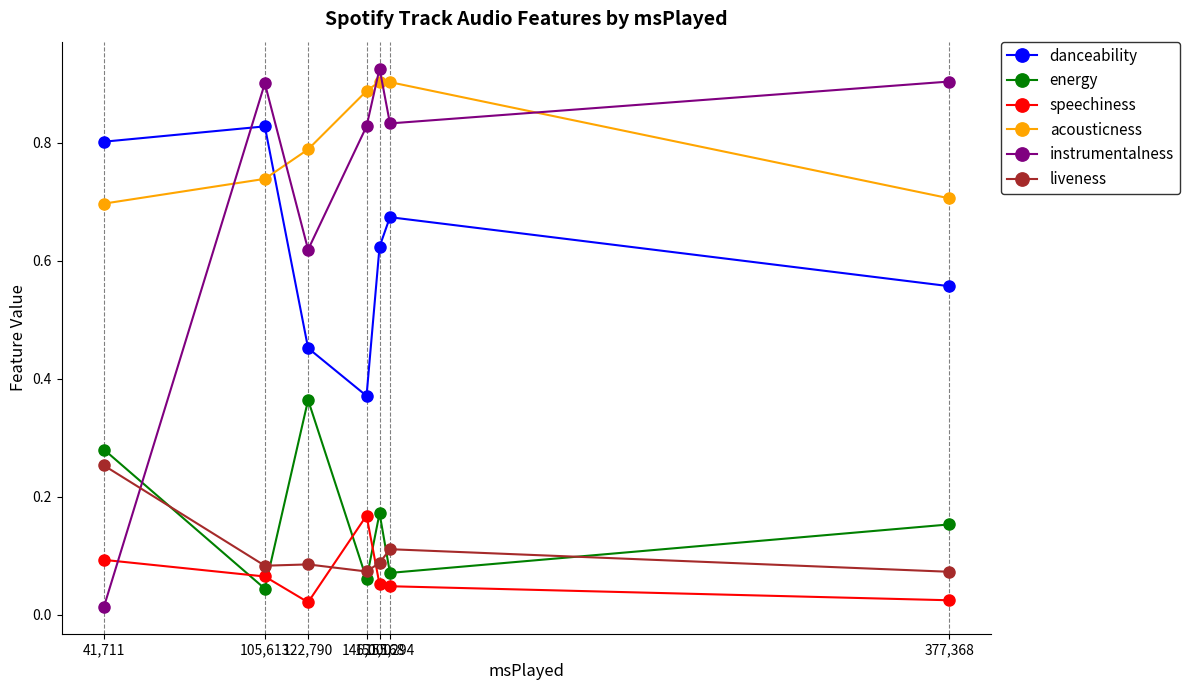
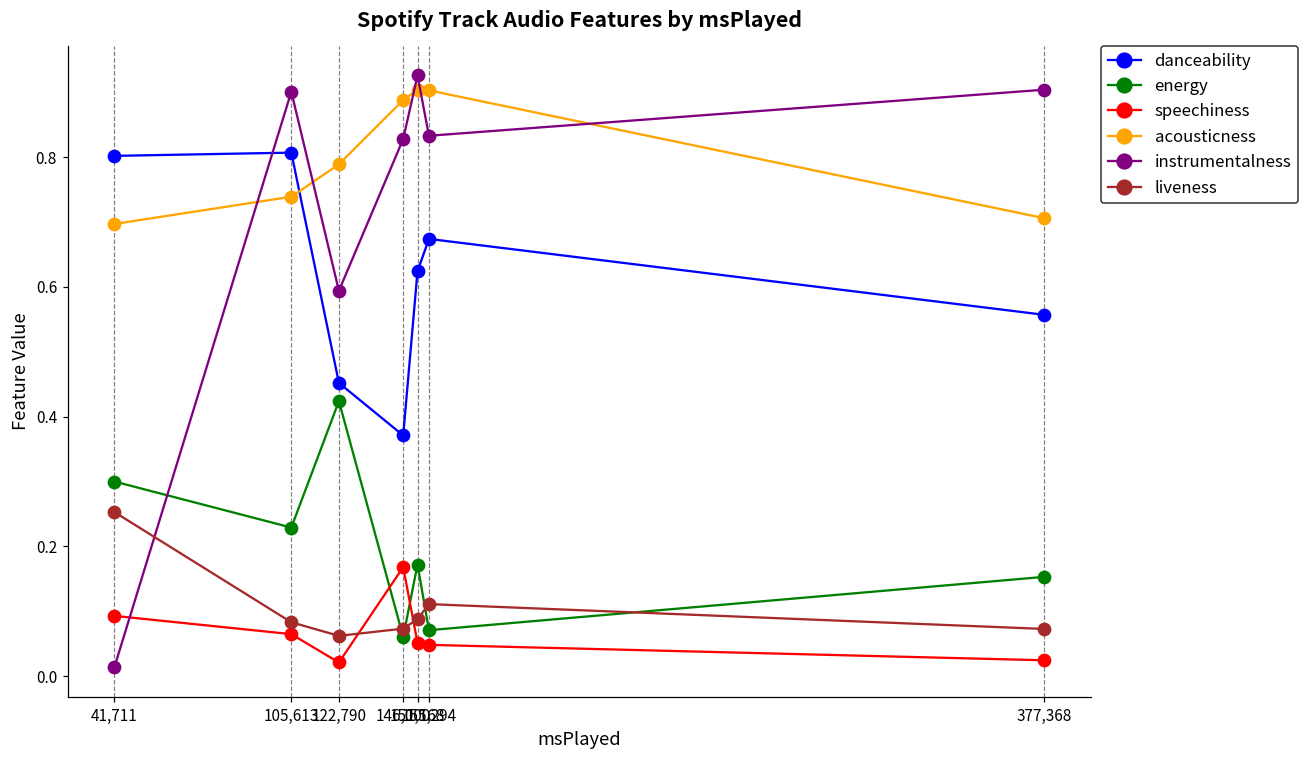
energy, 41,711: 0.28 -> 0.30
danceability, 105,613: 0.83 -> 0.81
energy, 105,613: 0.04 -> 0.23
energy, 122,790: 0.36 -> 0.42
instrumentalness, 122,790: 0.62 -> 0.59
liveness, 122,790: 0.09 -> 0.06
